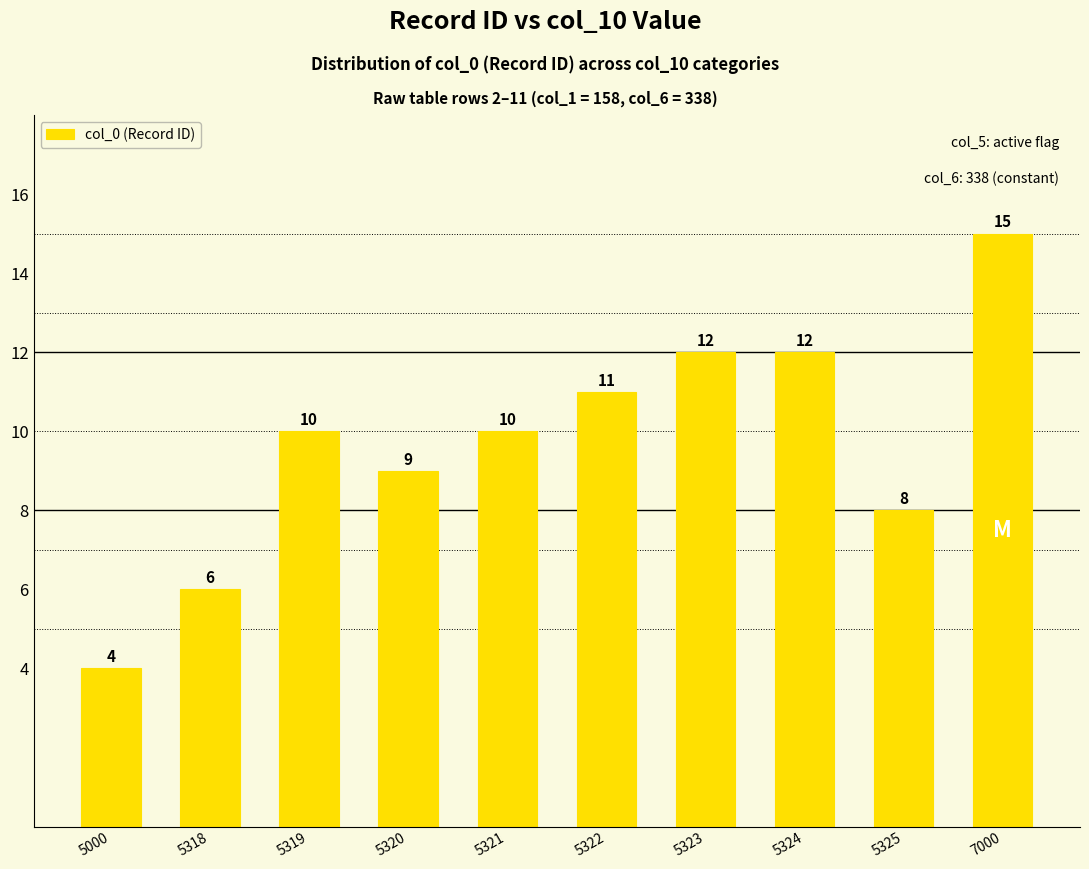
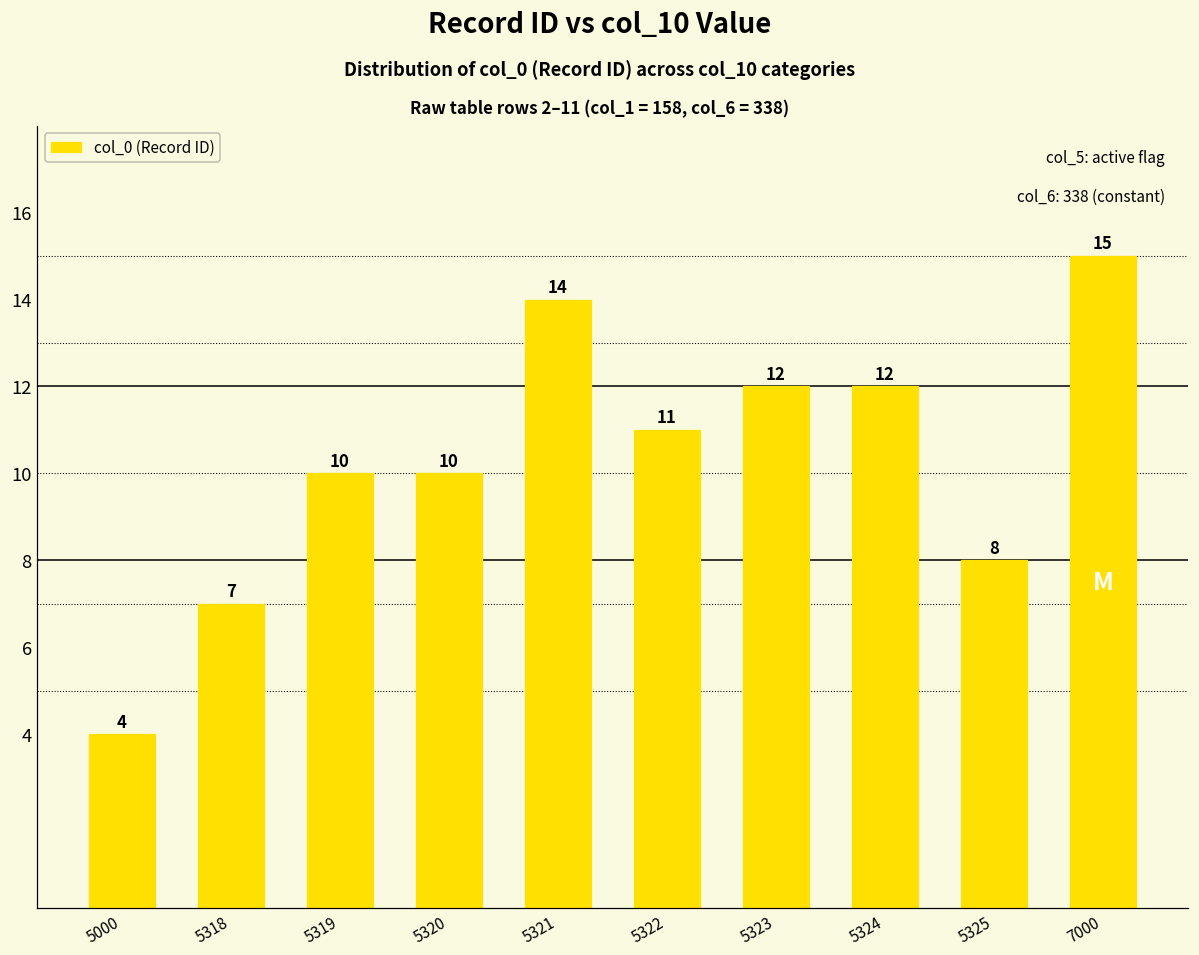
5318: 6 -> 7
5320: 9 -> 10
5321: 10 -> 14
